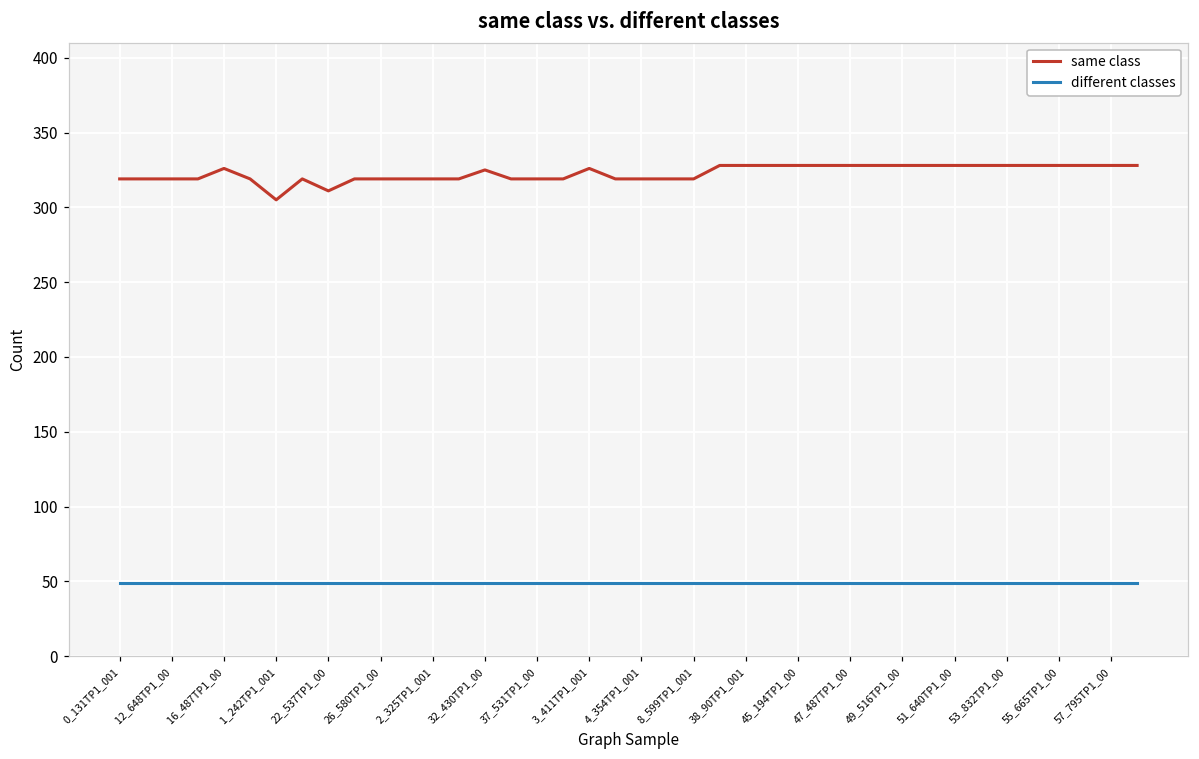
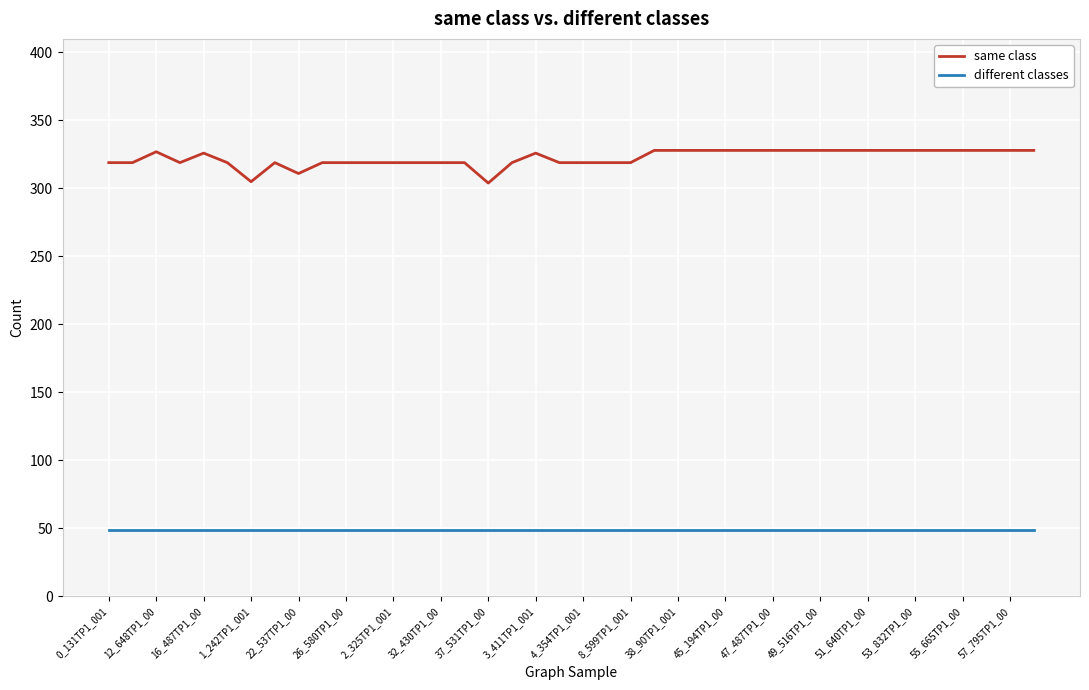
same class, 12_648TP1_00: 319 -> 327
same class, 32_430TP1_00: 325 -> 319
same class, 37_531TP1_00: 319 -> 304
